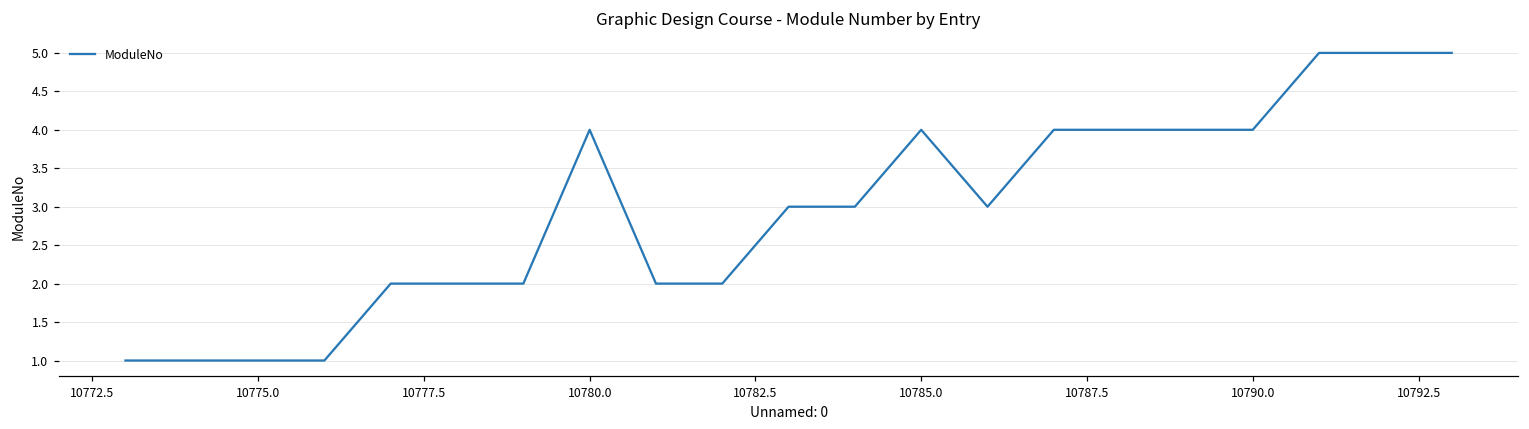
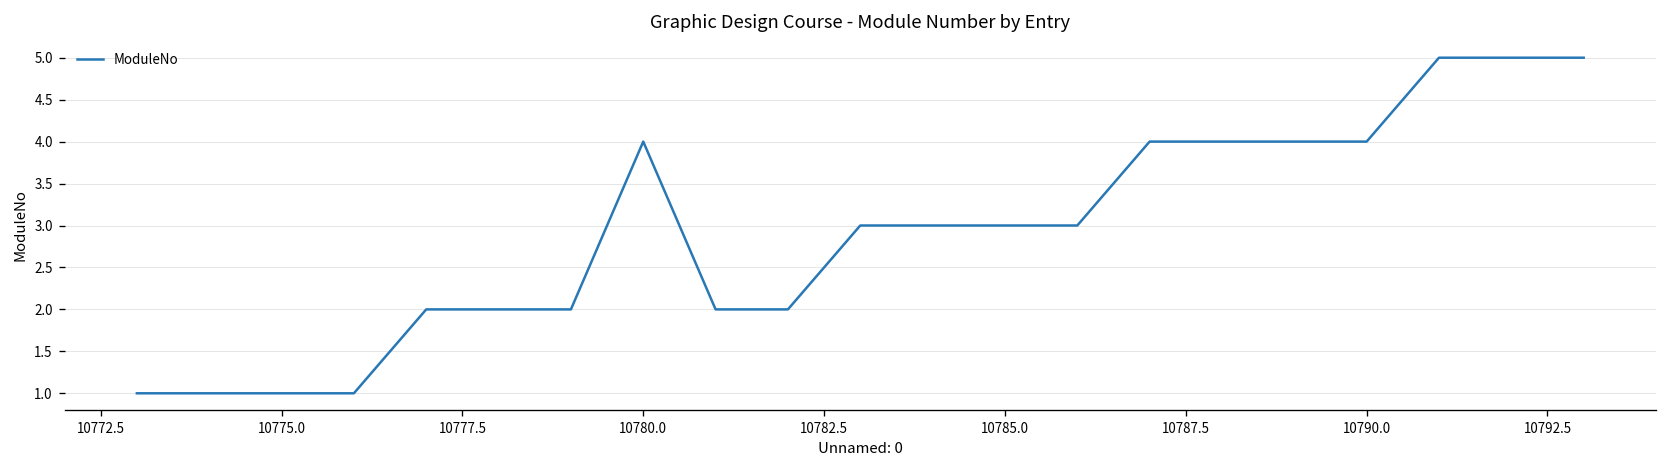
10785.0: 4 -> 3
